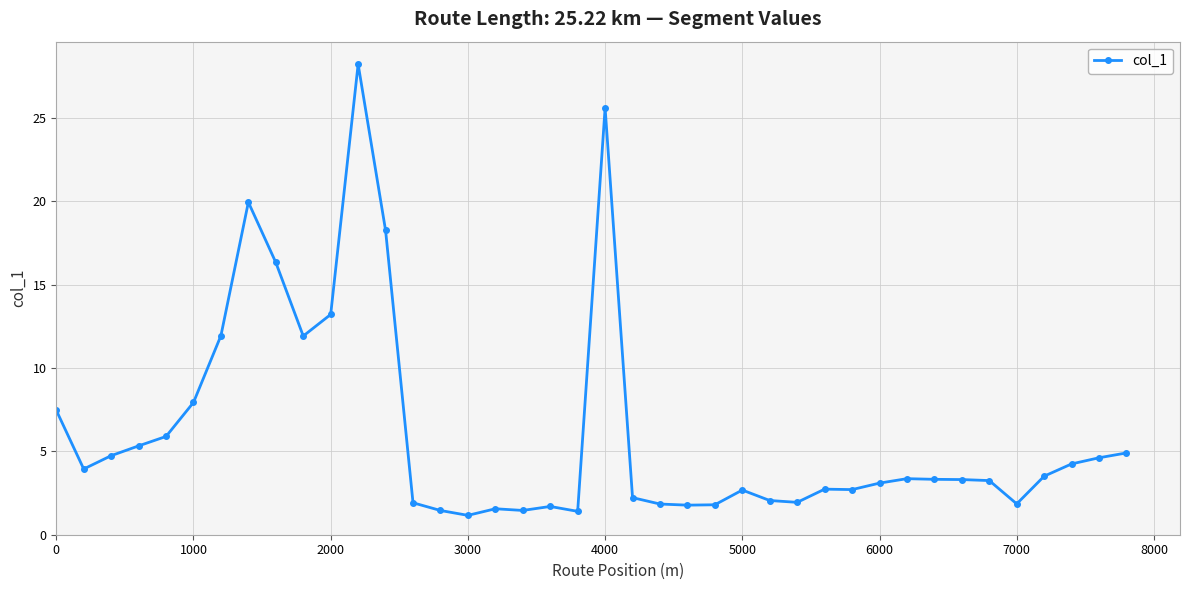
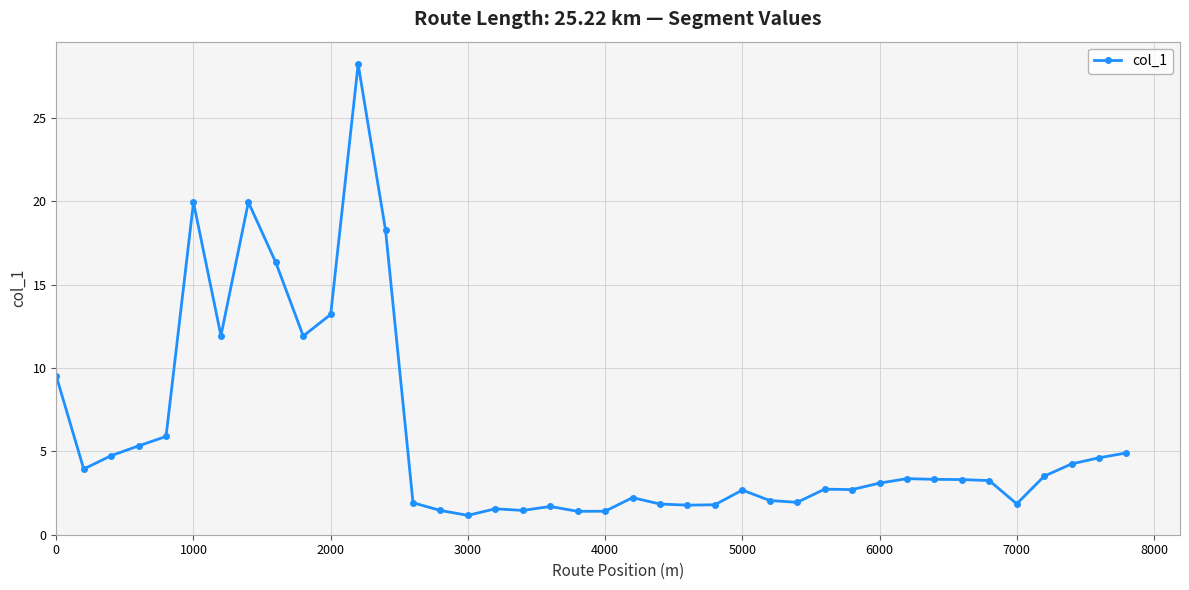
0: 7.5 -> 9.5
1000: 7.9 -> 19.9
4000: 25.6 -> 1.4
